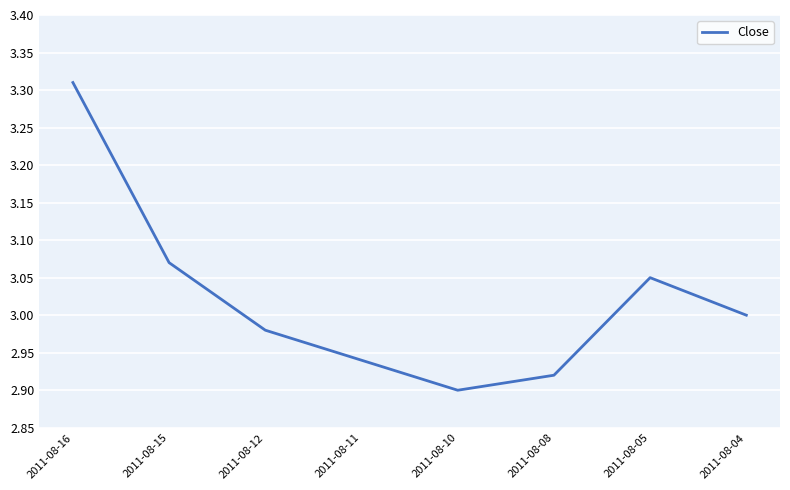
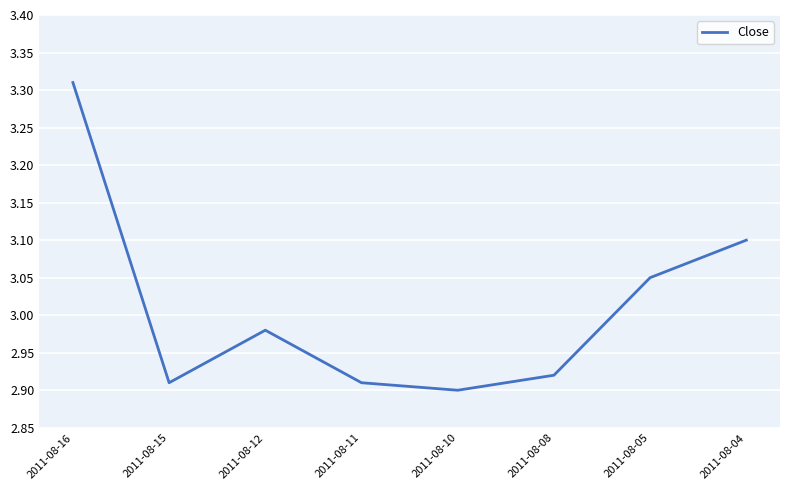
2011-08-15: 3.07 -> 2.91
2011-08-11: 2.94 -> 2.91
2011-08-04: 3.0 -> 3.1
